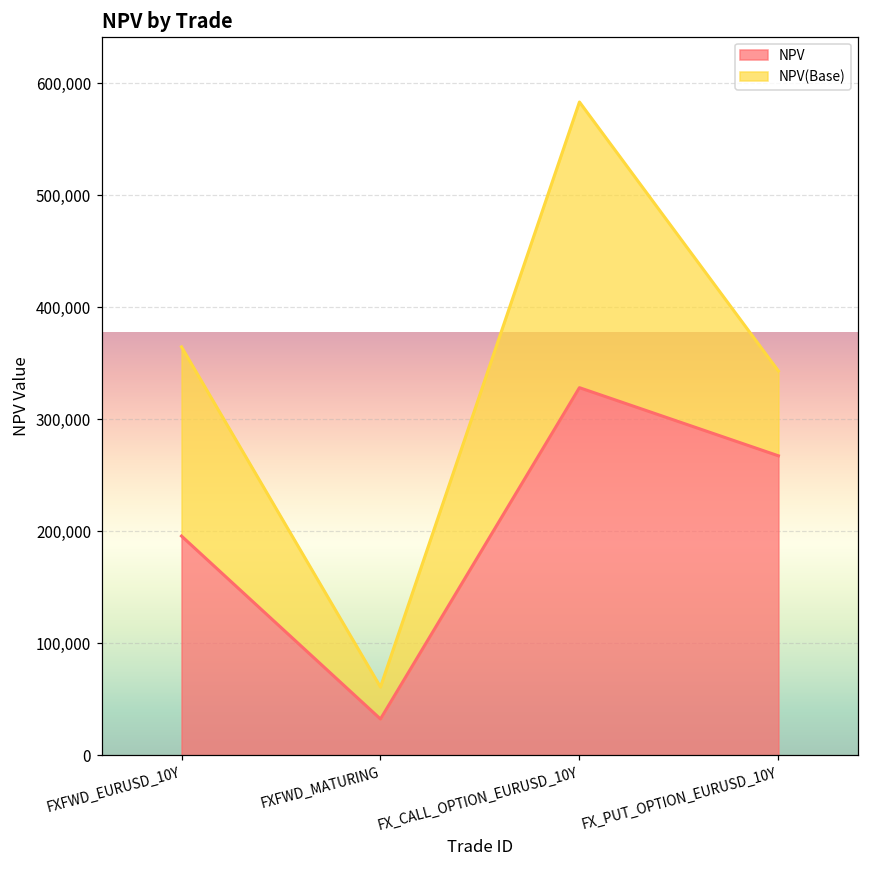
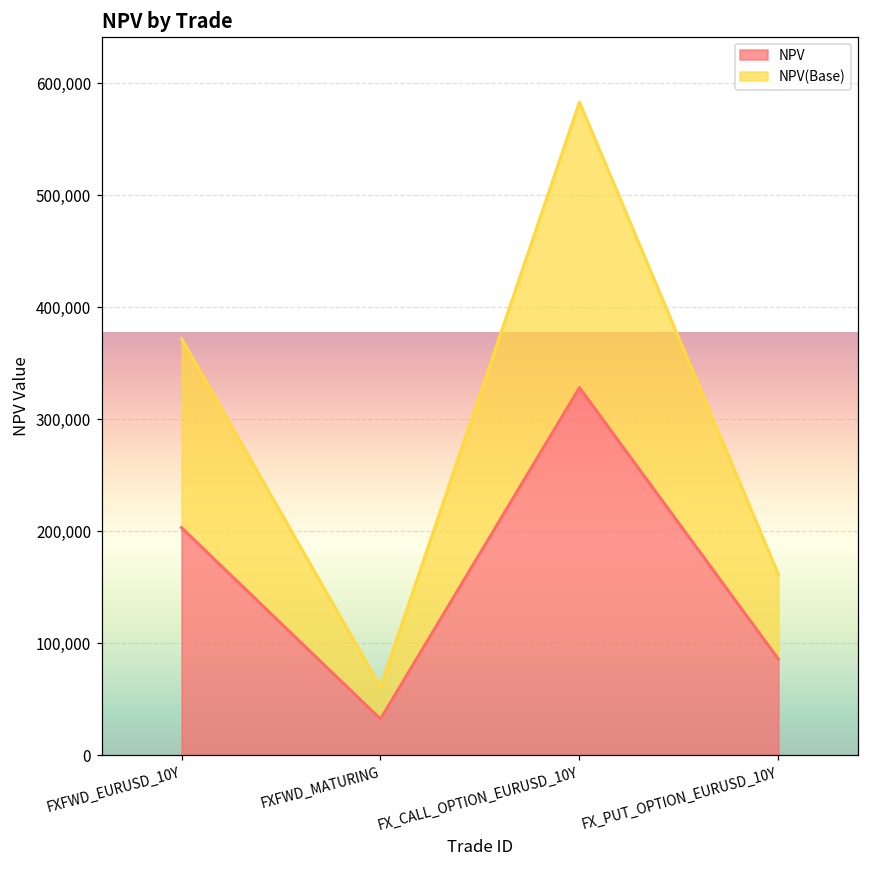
NPV, FXFWD_EURUSD_10Y: 196,000 -> 203,000
NPV, FX_PUT_OPTION_EURUSD_10Y: 267,000 -> 86,000
